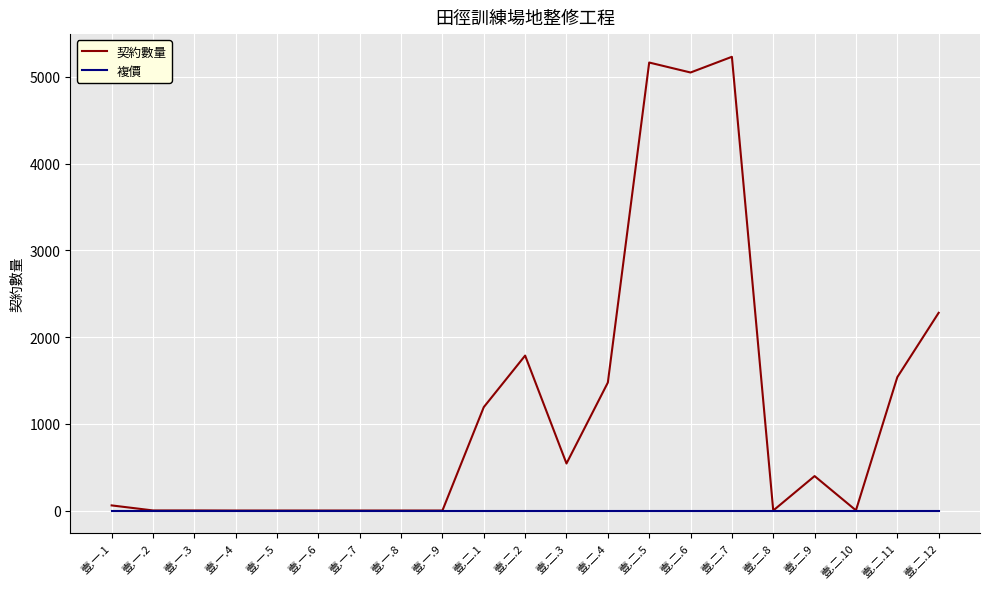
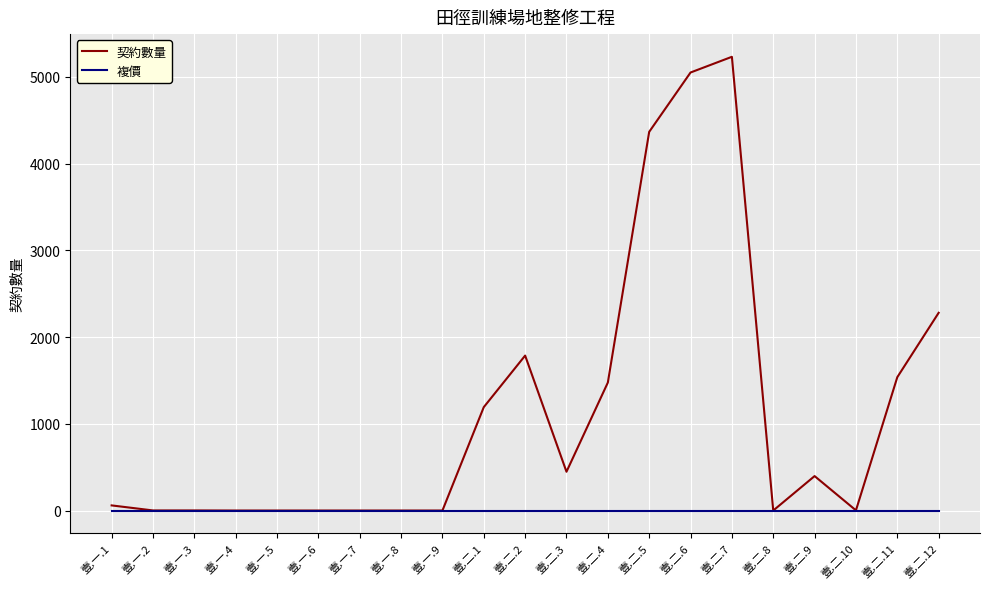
契約數量, 壹.二.3: 500 -> 400
契約數量, 壹.二.5: 5200 -> 4400
